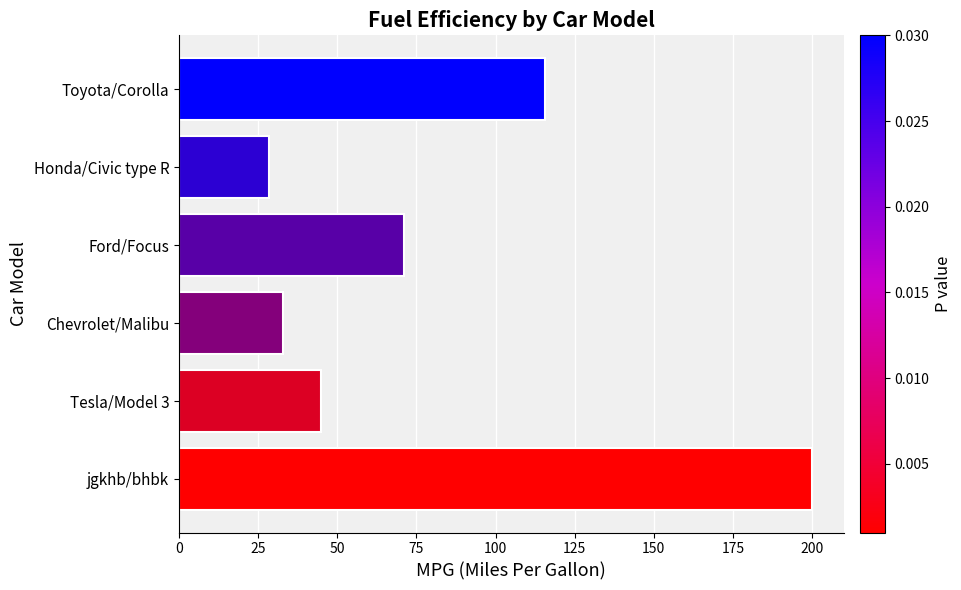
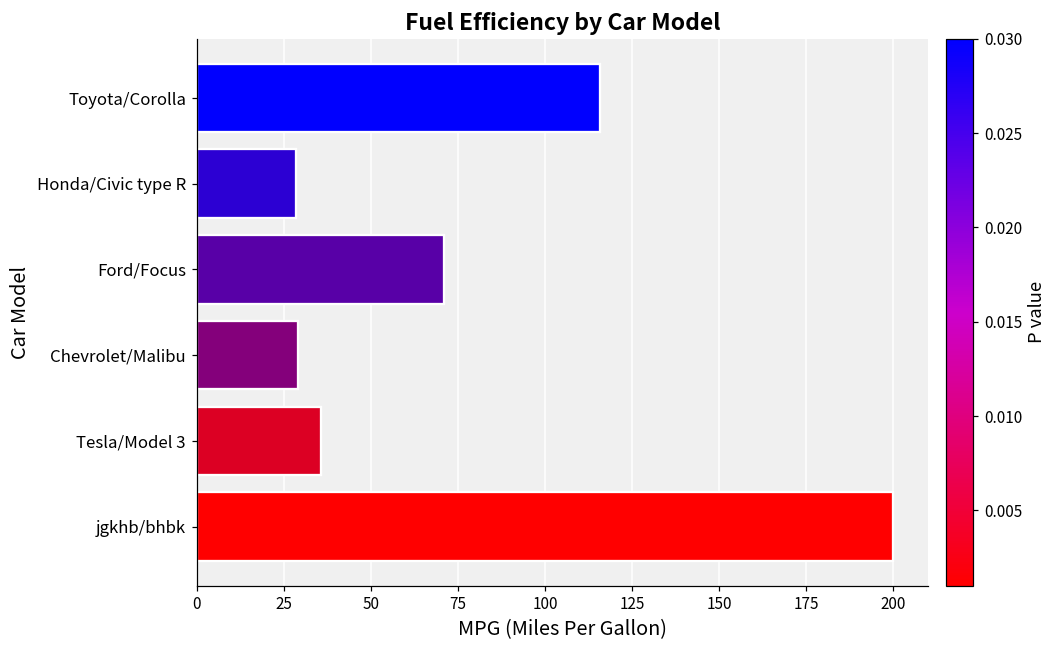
Chevrolet/Malibu: 33 -> 29
Tesla/Model 3: 45 -> 36
